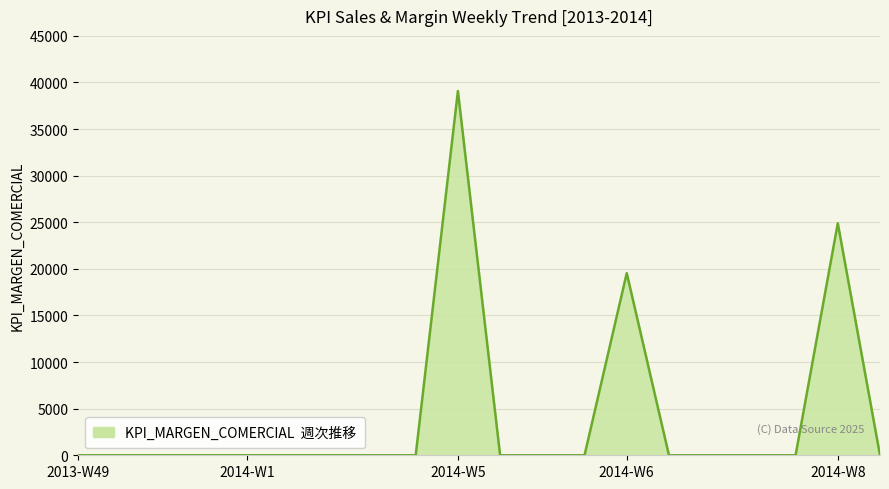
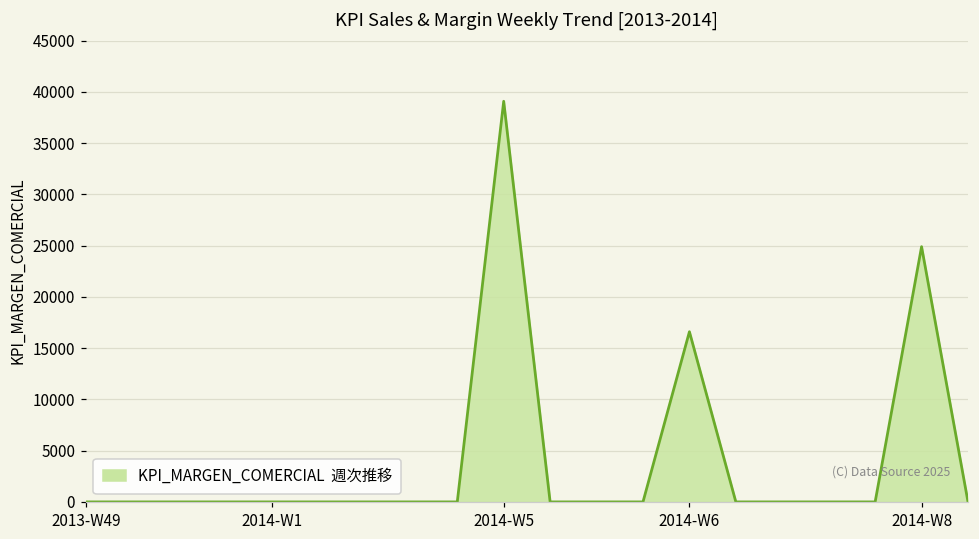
2014-W6: 20000 -> 17000
